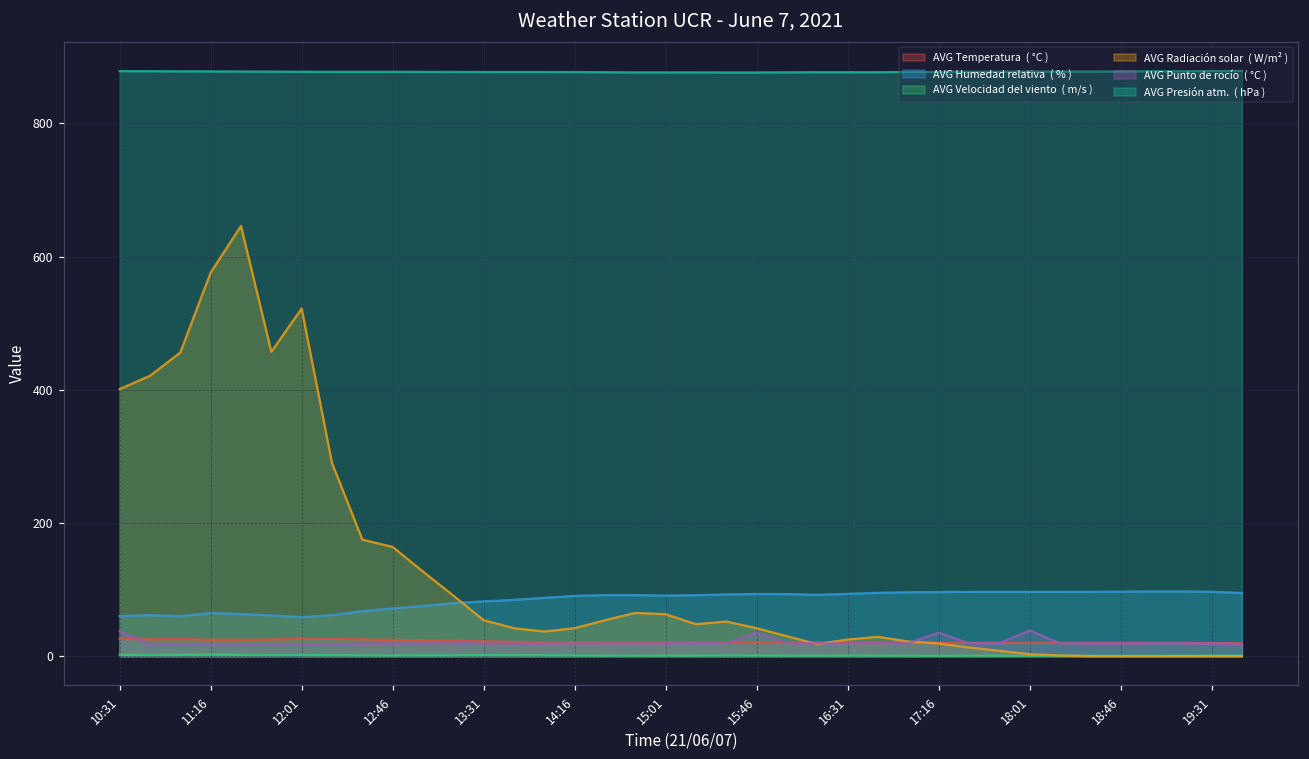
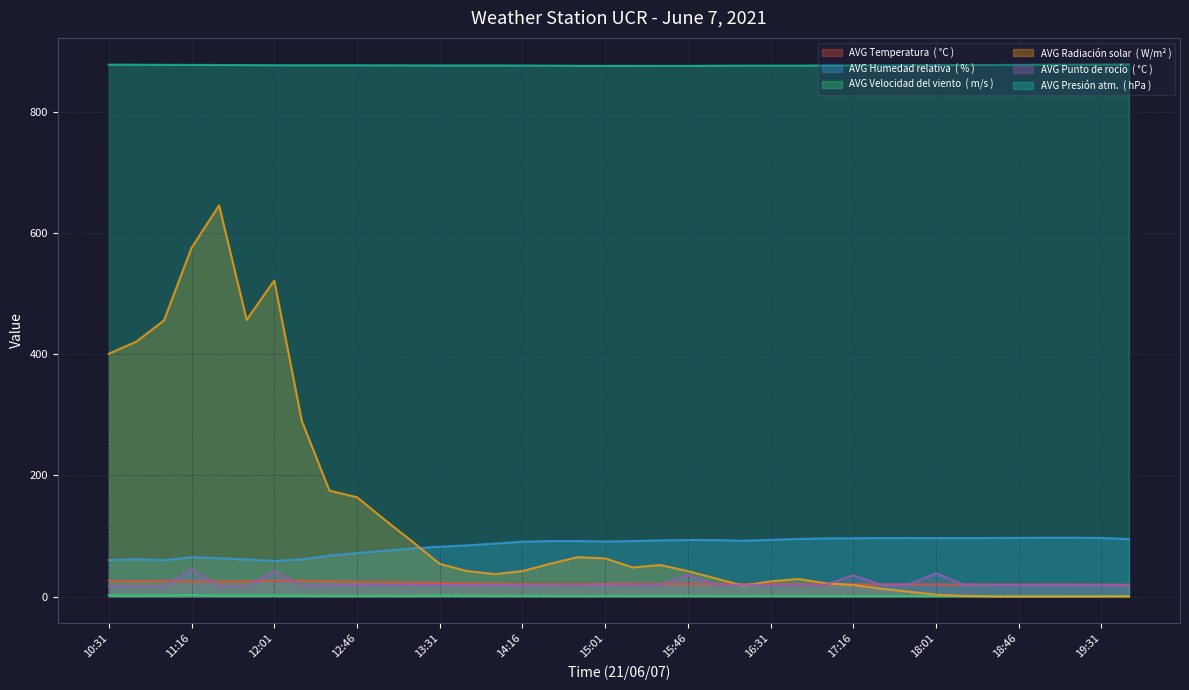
AVG Punto de rocío ( °C ), 10:31: 40 -> 20
AVG Punto de rocío ( °C ), 11:16: 20 -> 40
AVG Punto de rocío ( °C ), 12:01: 20 -> 40
